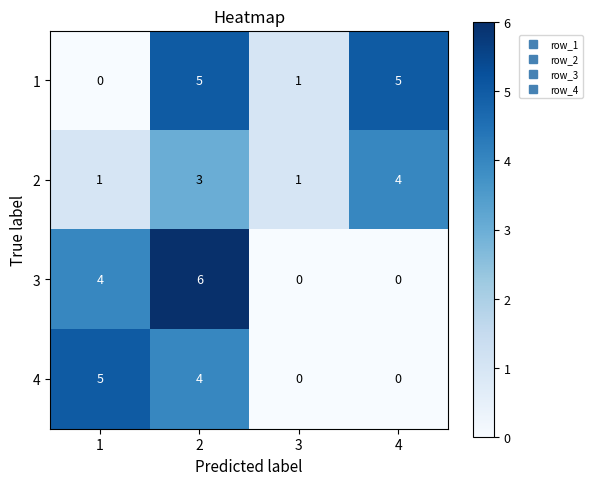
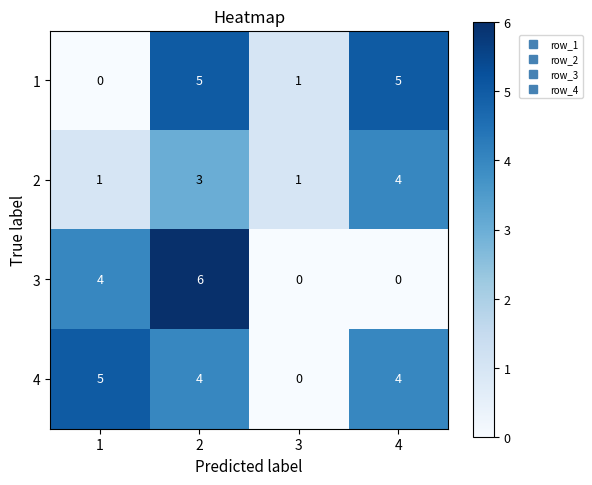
4, 4: 0 -> 4
